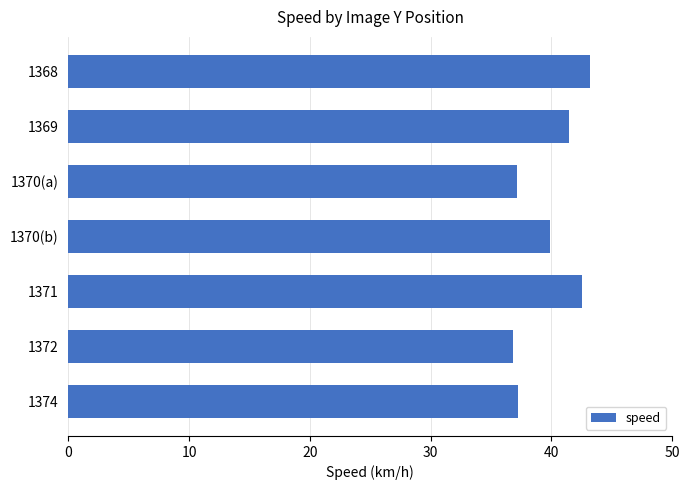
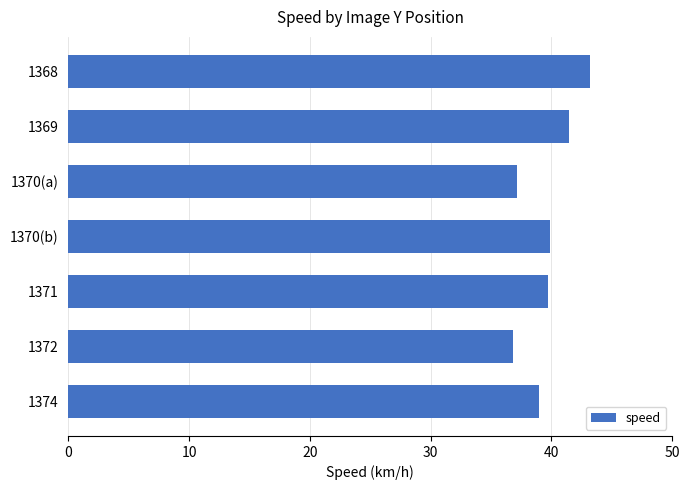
1371: 42.5 -> 39.7
1374: 37.3 -> 38.9
